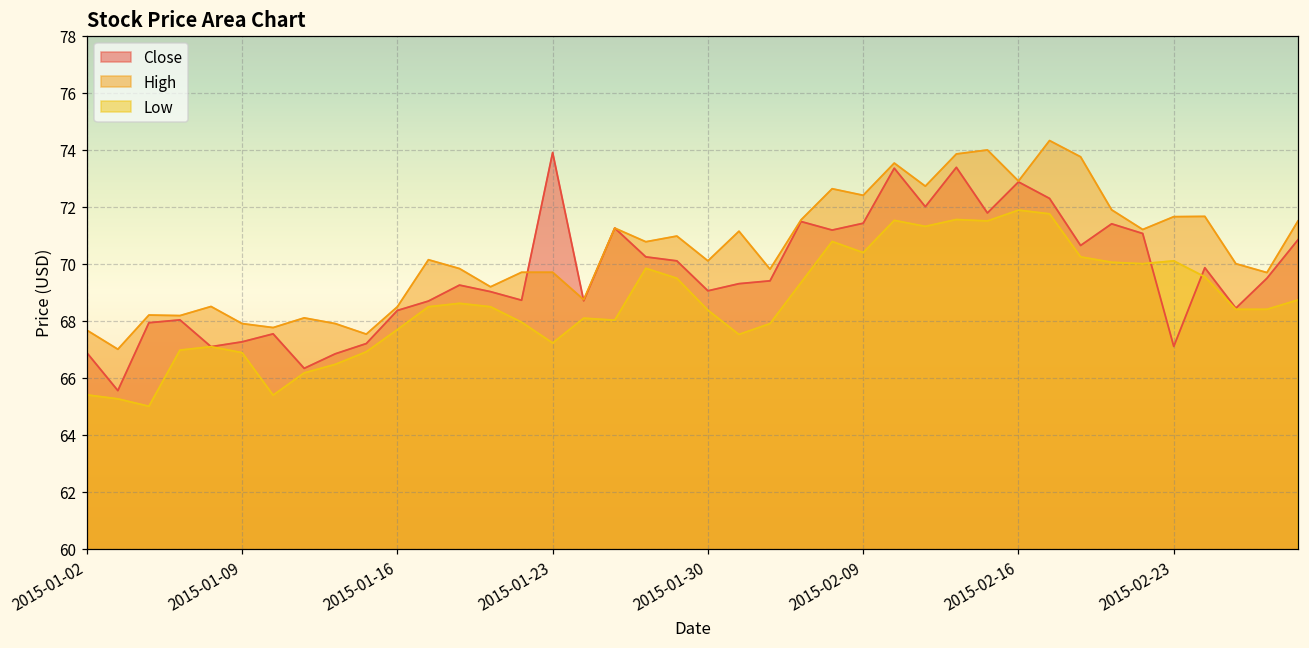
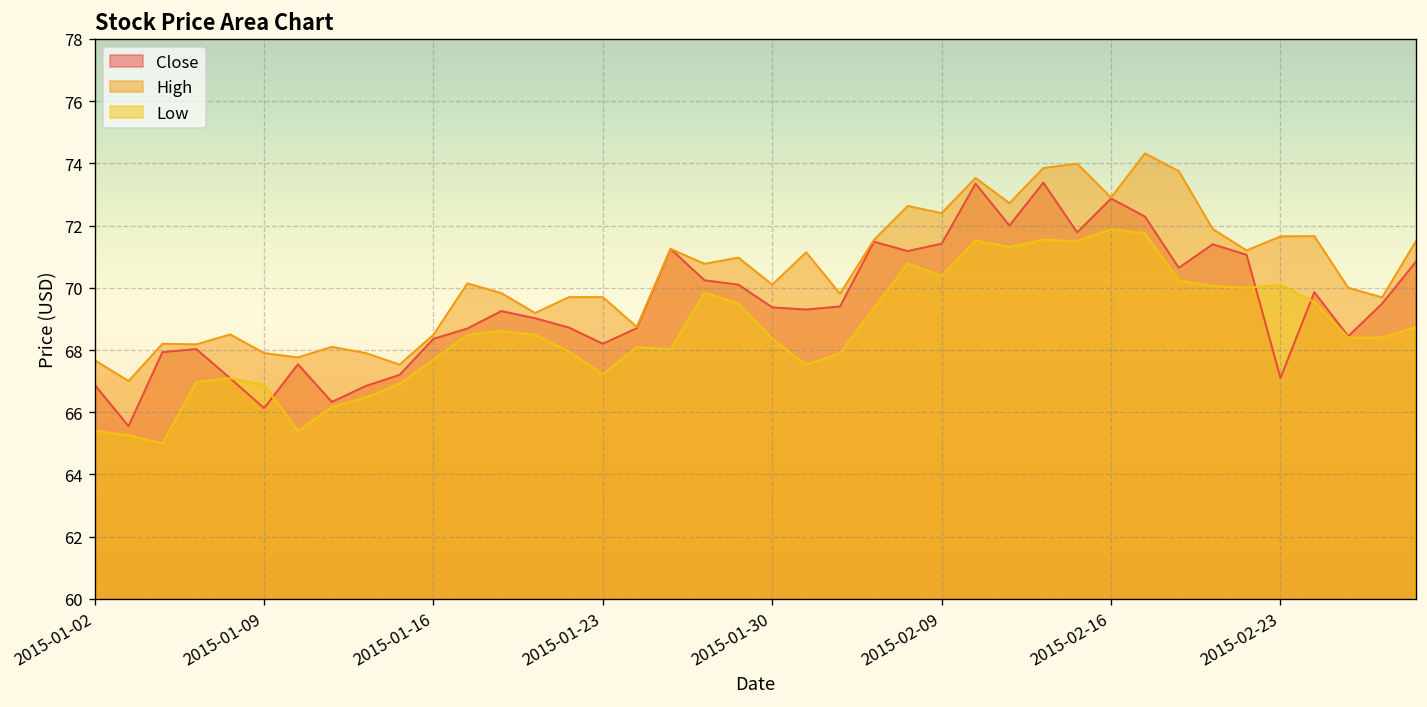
Close, 2015-01-09: 67.3 -> 66.1
Close, 2015-01-23: 73.9 -> 68.2
Close, 2015-01-30: 69.1 -> 69.4
